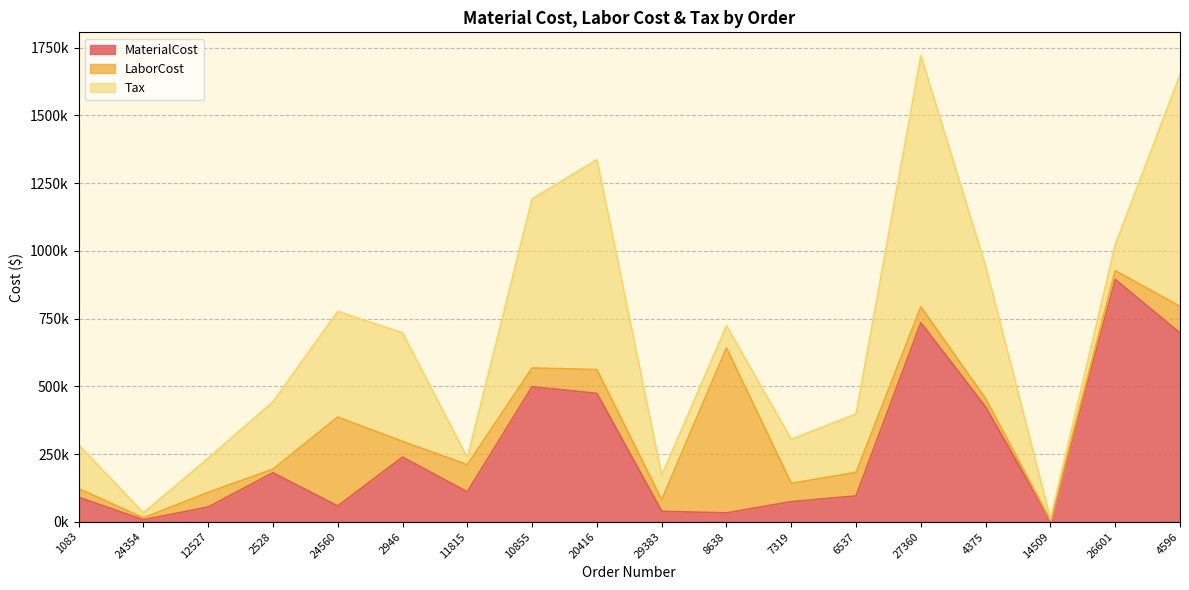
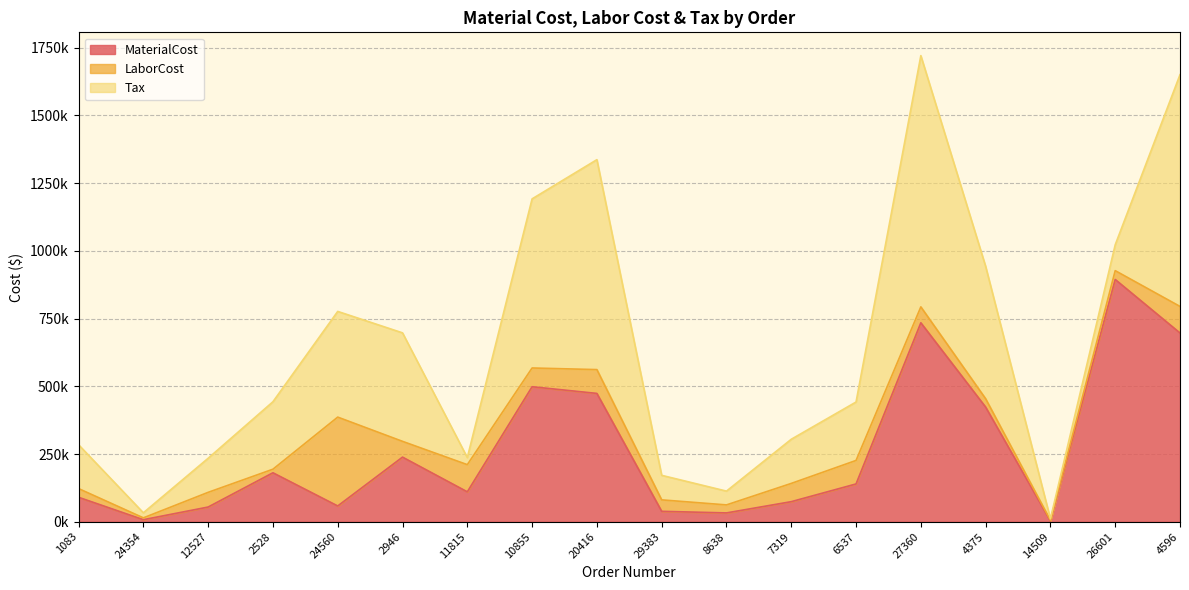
LaborCost, 8638: 610000 -> 30000
Tax, 8638: 80000 -> 50000
MaterialCost, 6537: 100000 -> 140000
